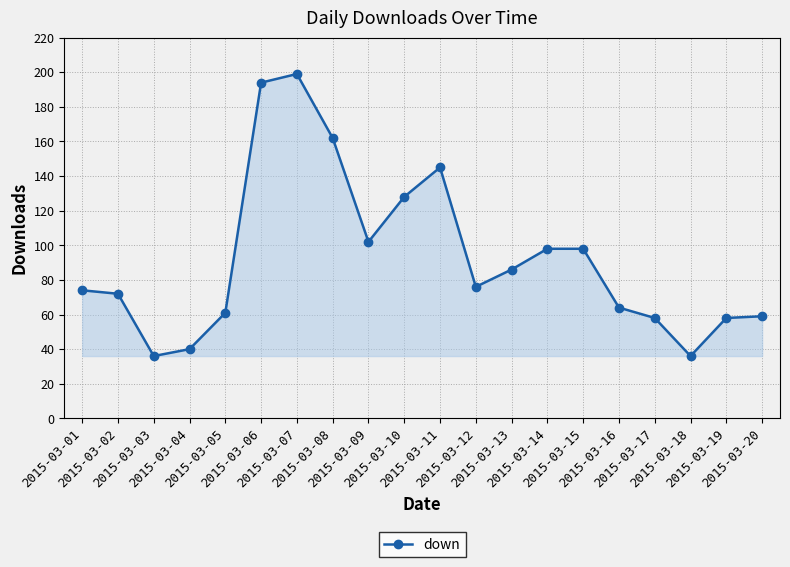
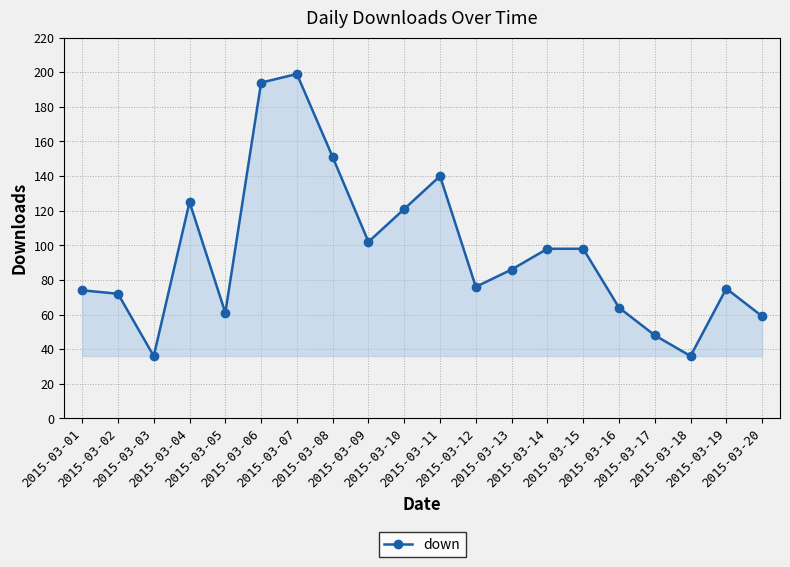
2015-03-04: 40 -> 125
2015-03-08: 162 -> 151
2015-03-10: 128 -> 121
2015-03-11: 145 -> 140
2015-03-17: 58 -> 48
2015-03-19: 58 -> 75
